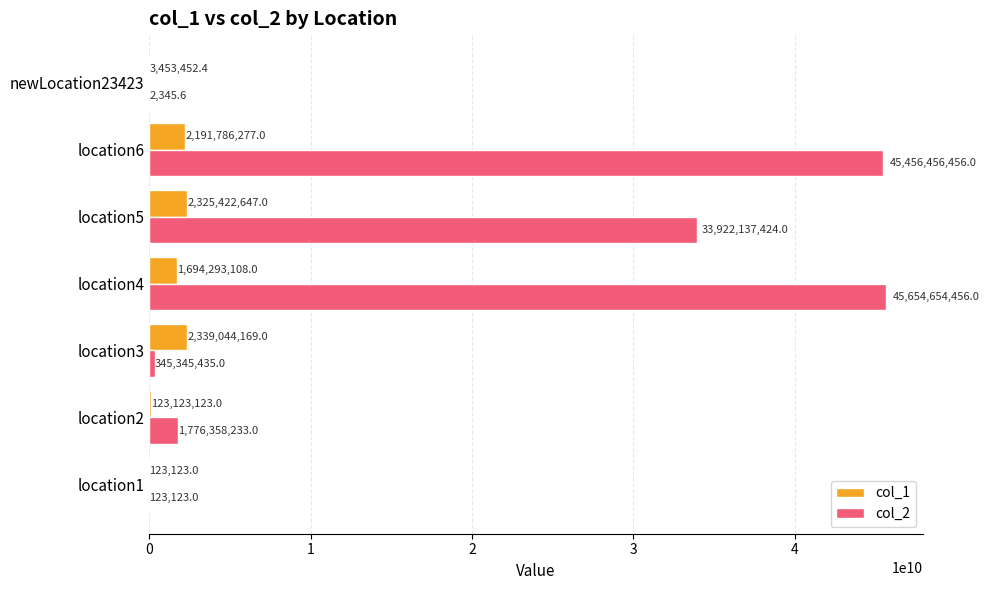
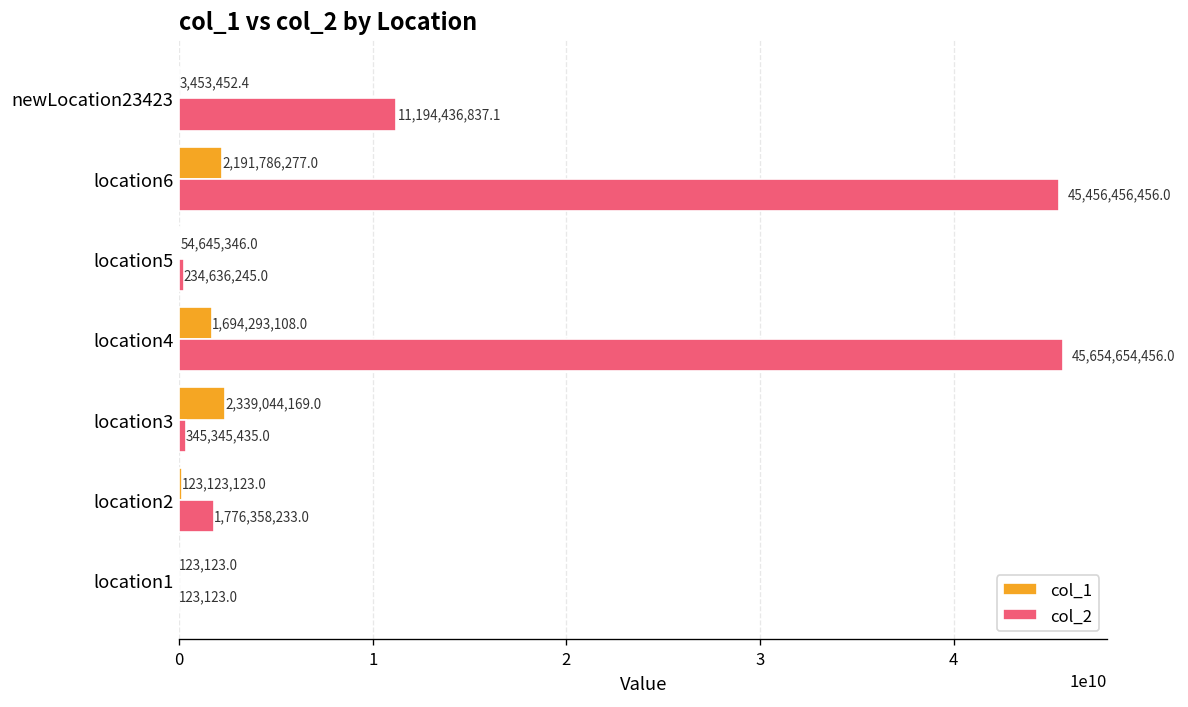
col_2, newLocation23423: 2,345.6 -> 11,194,436,837.1
col_1, location5: 2,325,422,647.0 -> 54,645,346.0
col_2, location5: 33,922,137,424.0 -> 234,636,245.0
